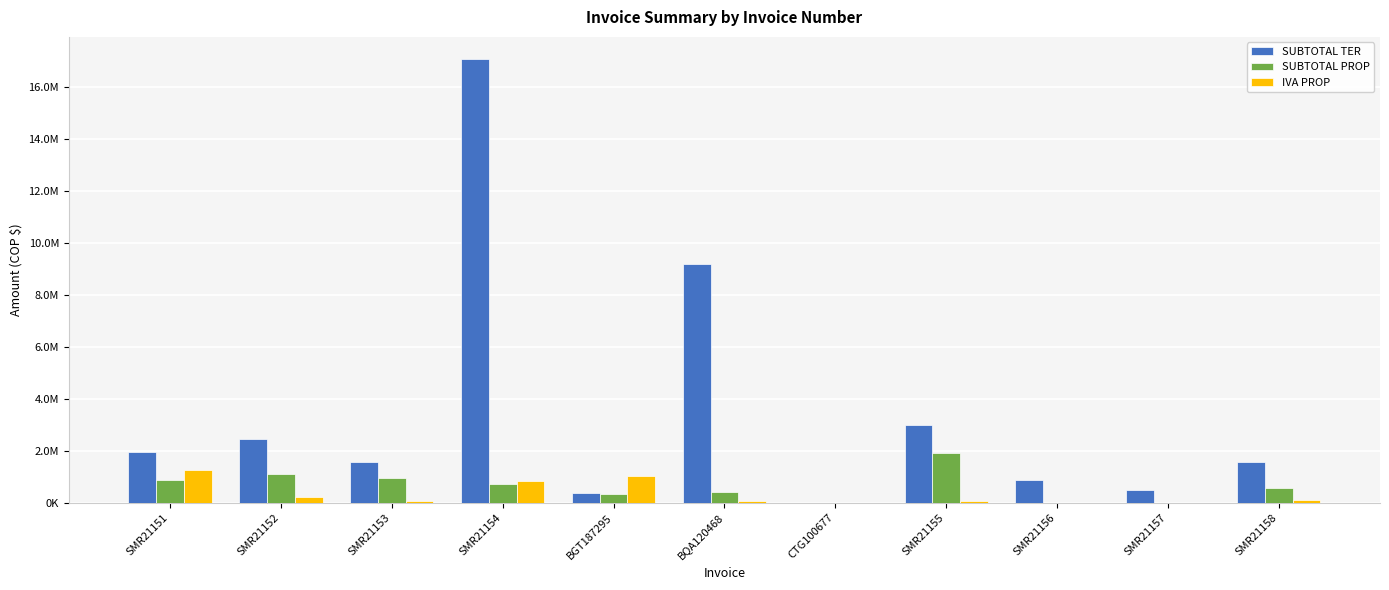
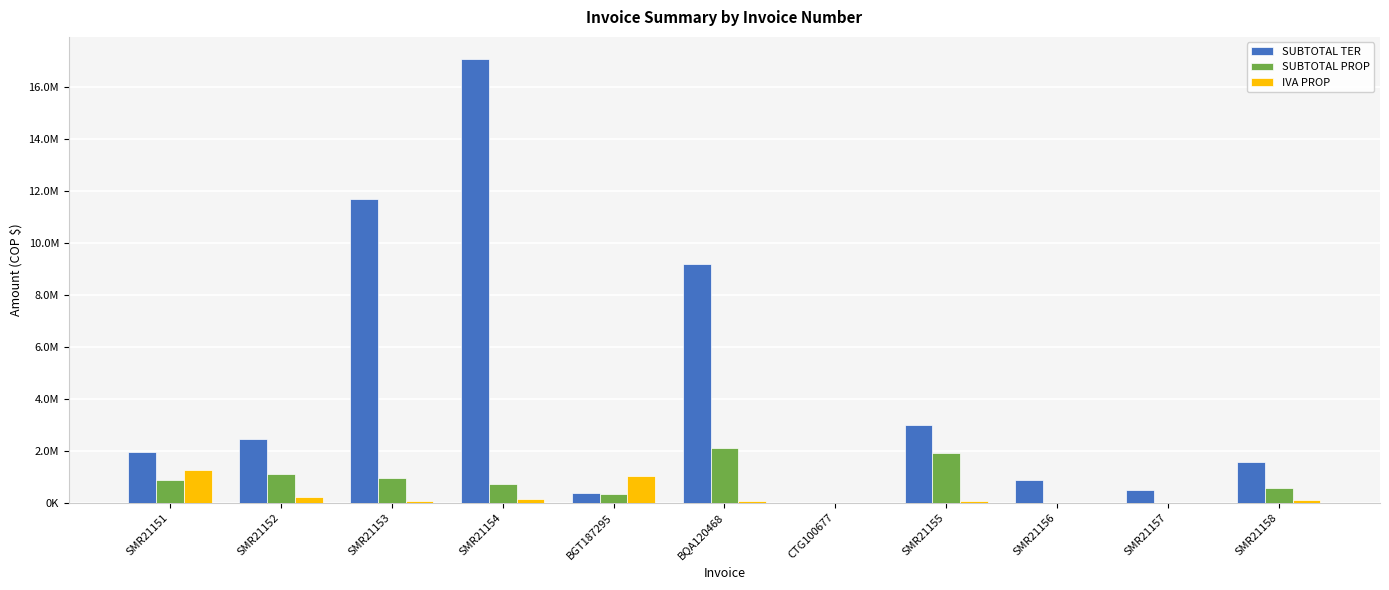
SUBTOTAL TER, SMR21153: 1600000 -> 11700000
IVA PROP, SMR21154: 800000 -> 100000
SUBTOTAL PROP, BQA120468: 400000 -> 2100000
